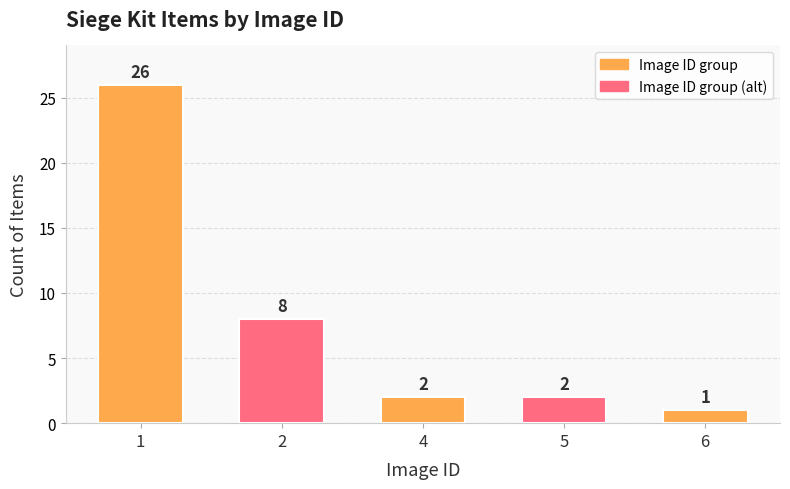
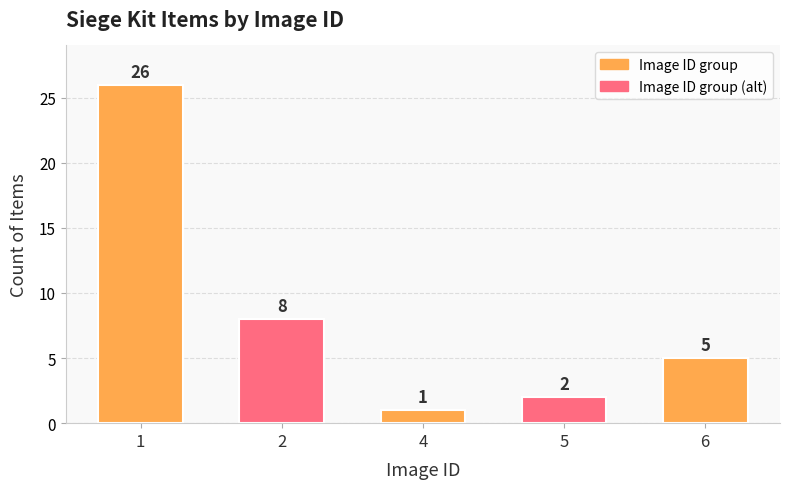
4: 2 -> 1
6: 1 -> 5
